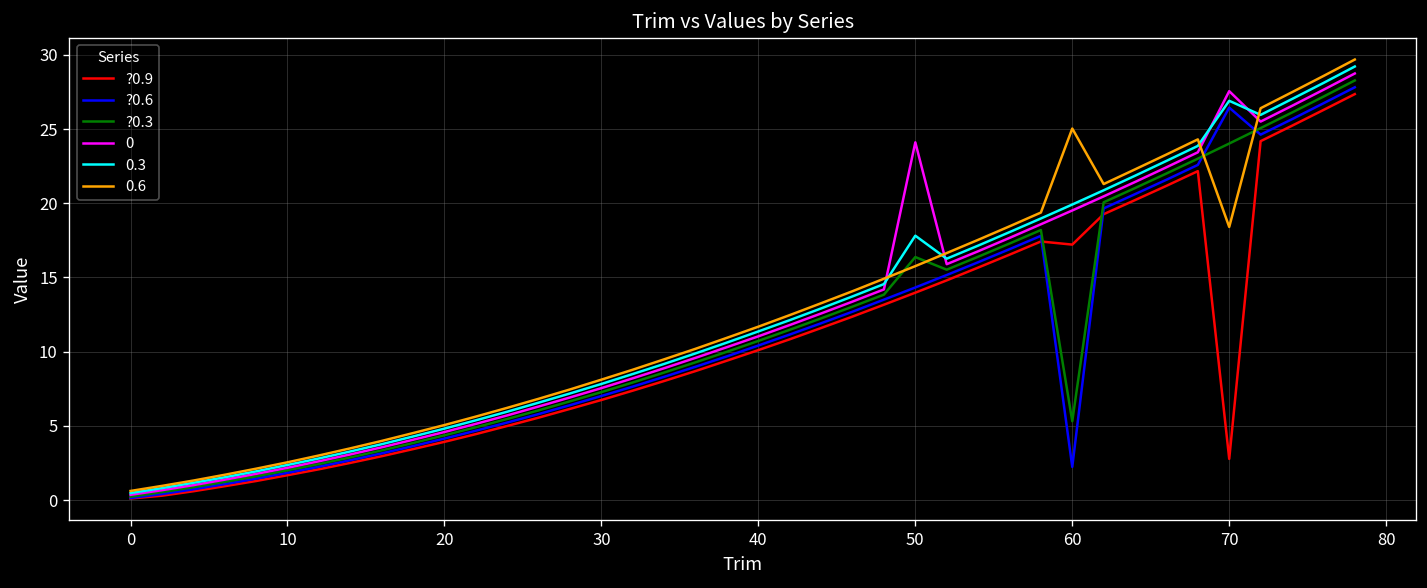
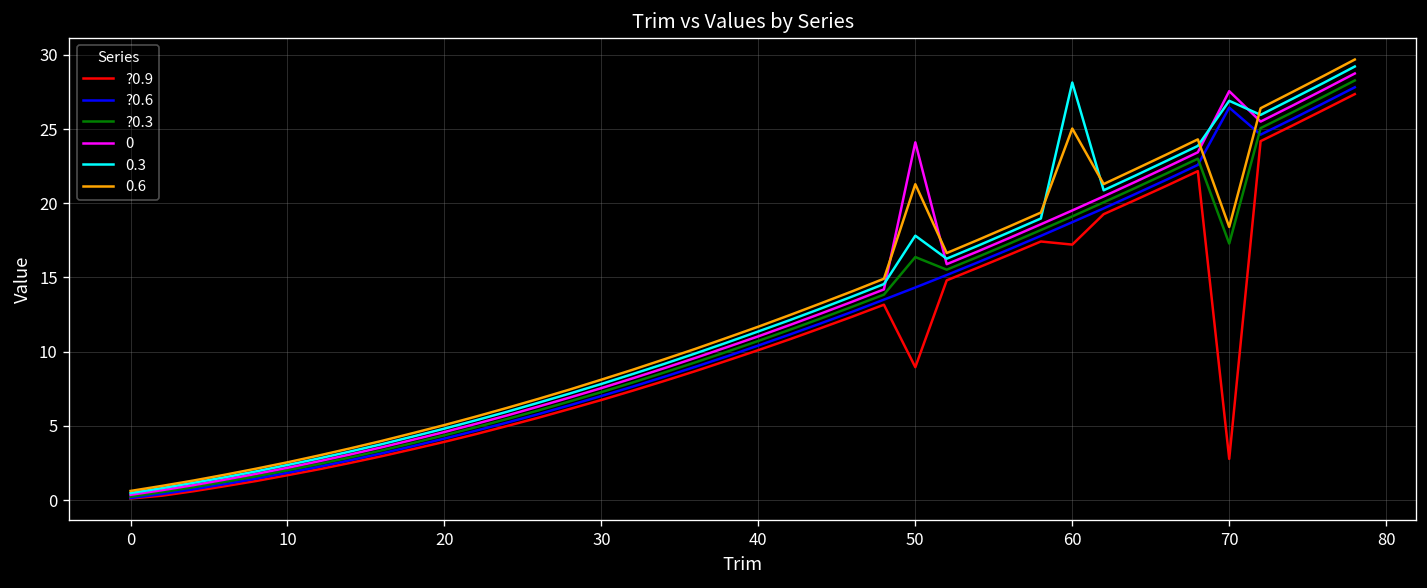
?0.9, 50: 14.0 -> 9.0
0.6, 50: 15.8 -> 21.3
?0.6, 60: 2.2 -> 18.7
?0.3, 60: 5.3 -> 19.1
0.3, 60: 19.9 -> 28.1
?0.3, 70: 24.0 -> 17.3
